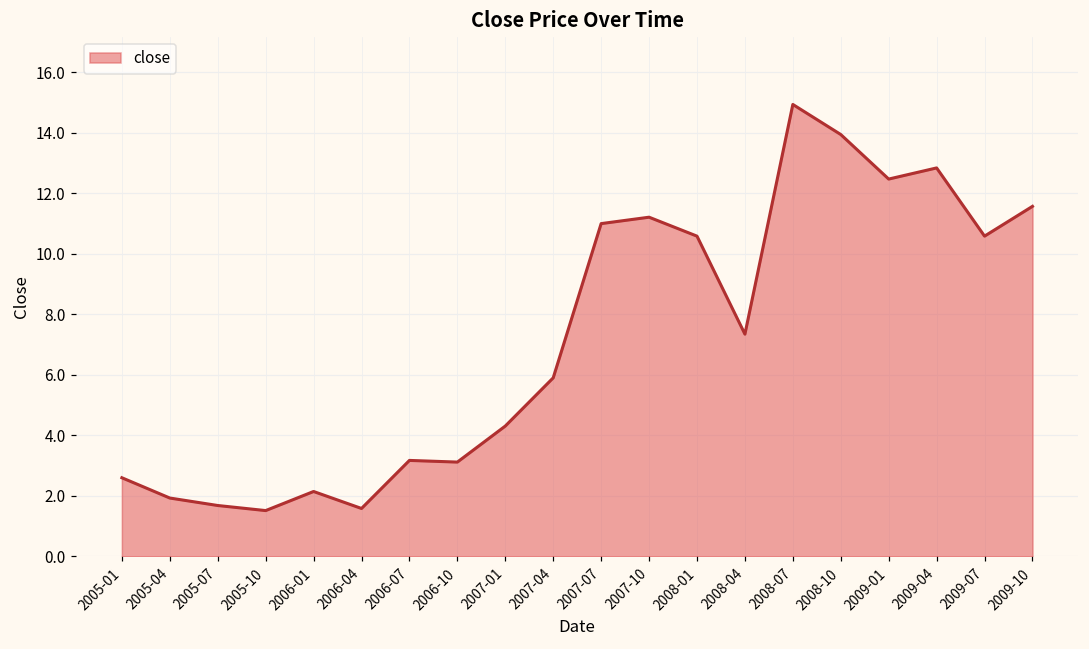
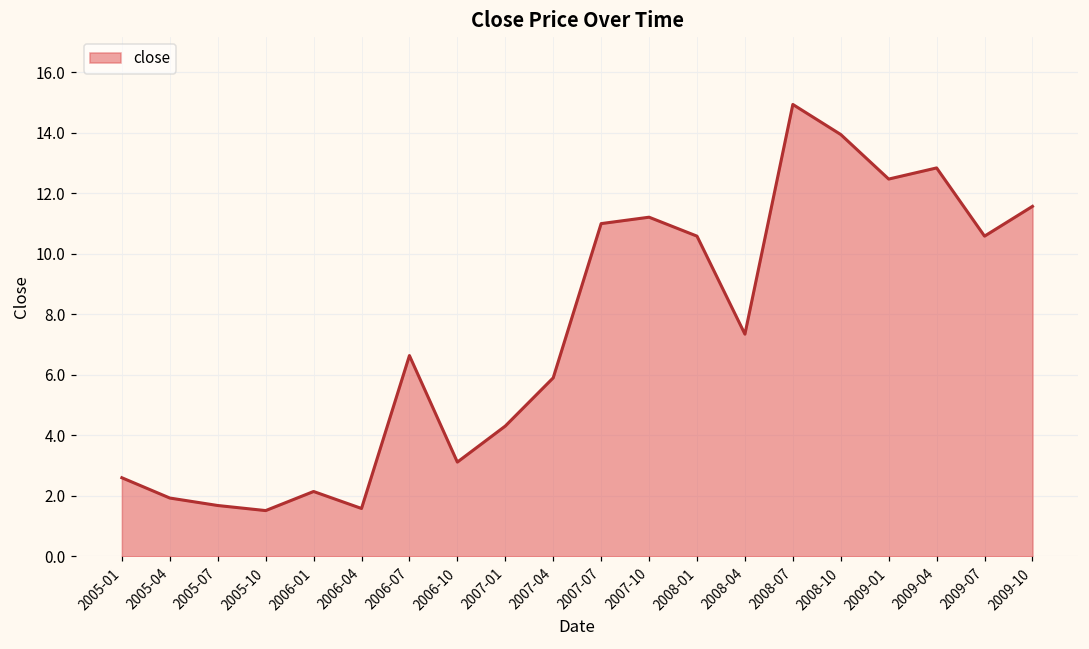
2006-07: 3.2 -> 6.6
